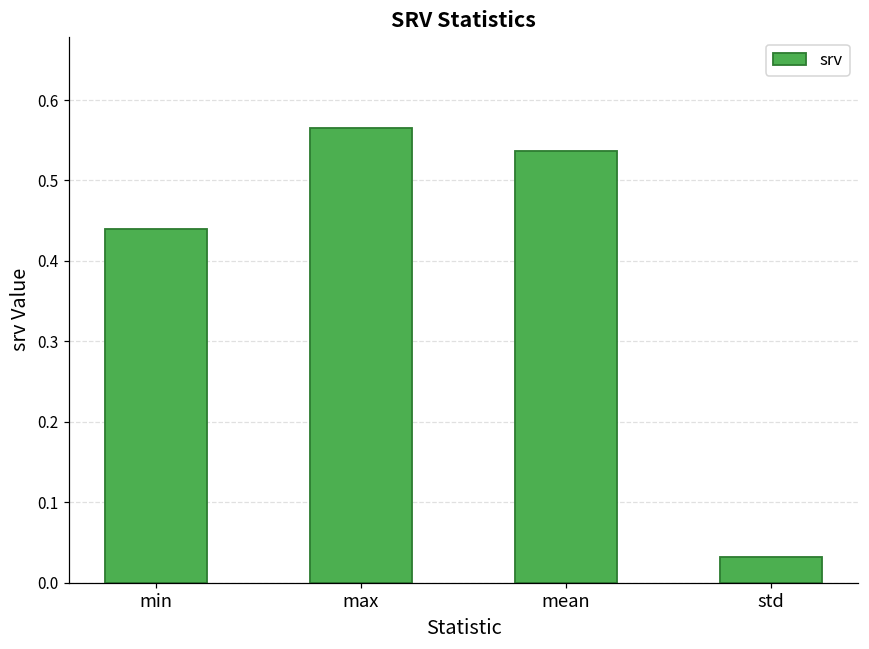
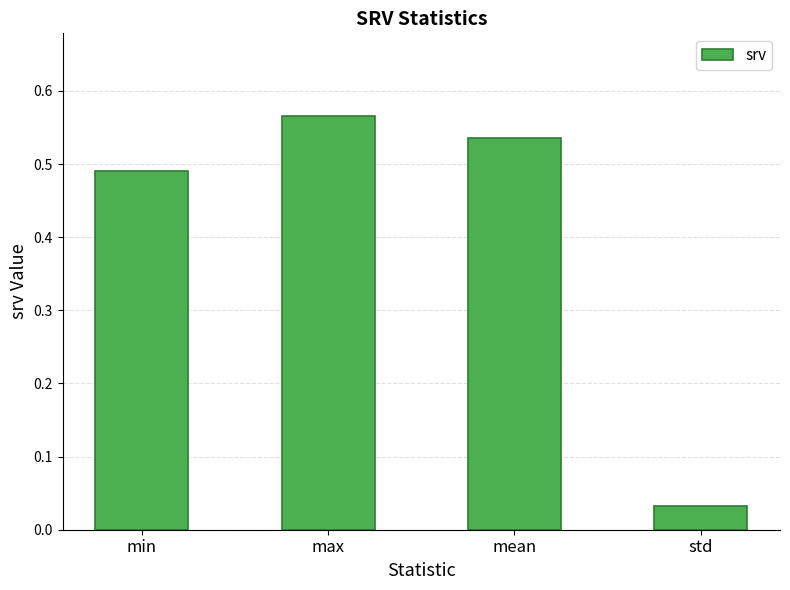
min: 0.44 -> 0.49
